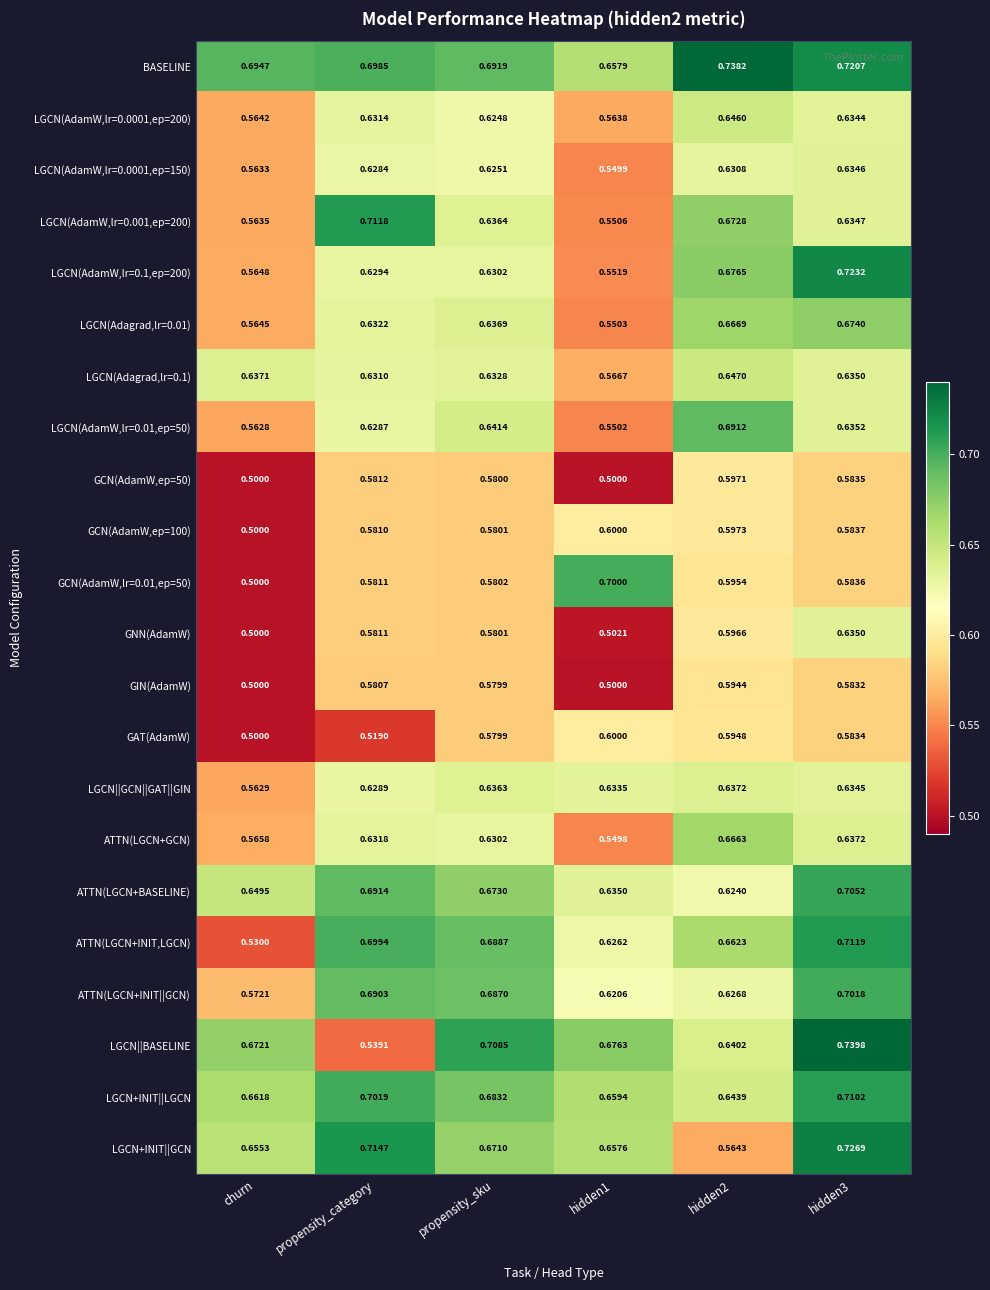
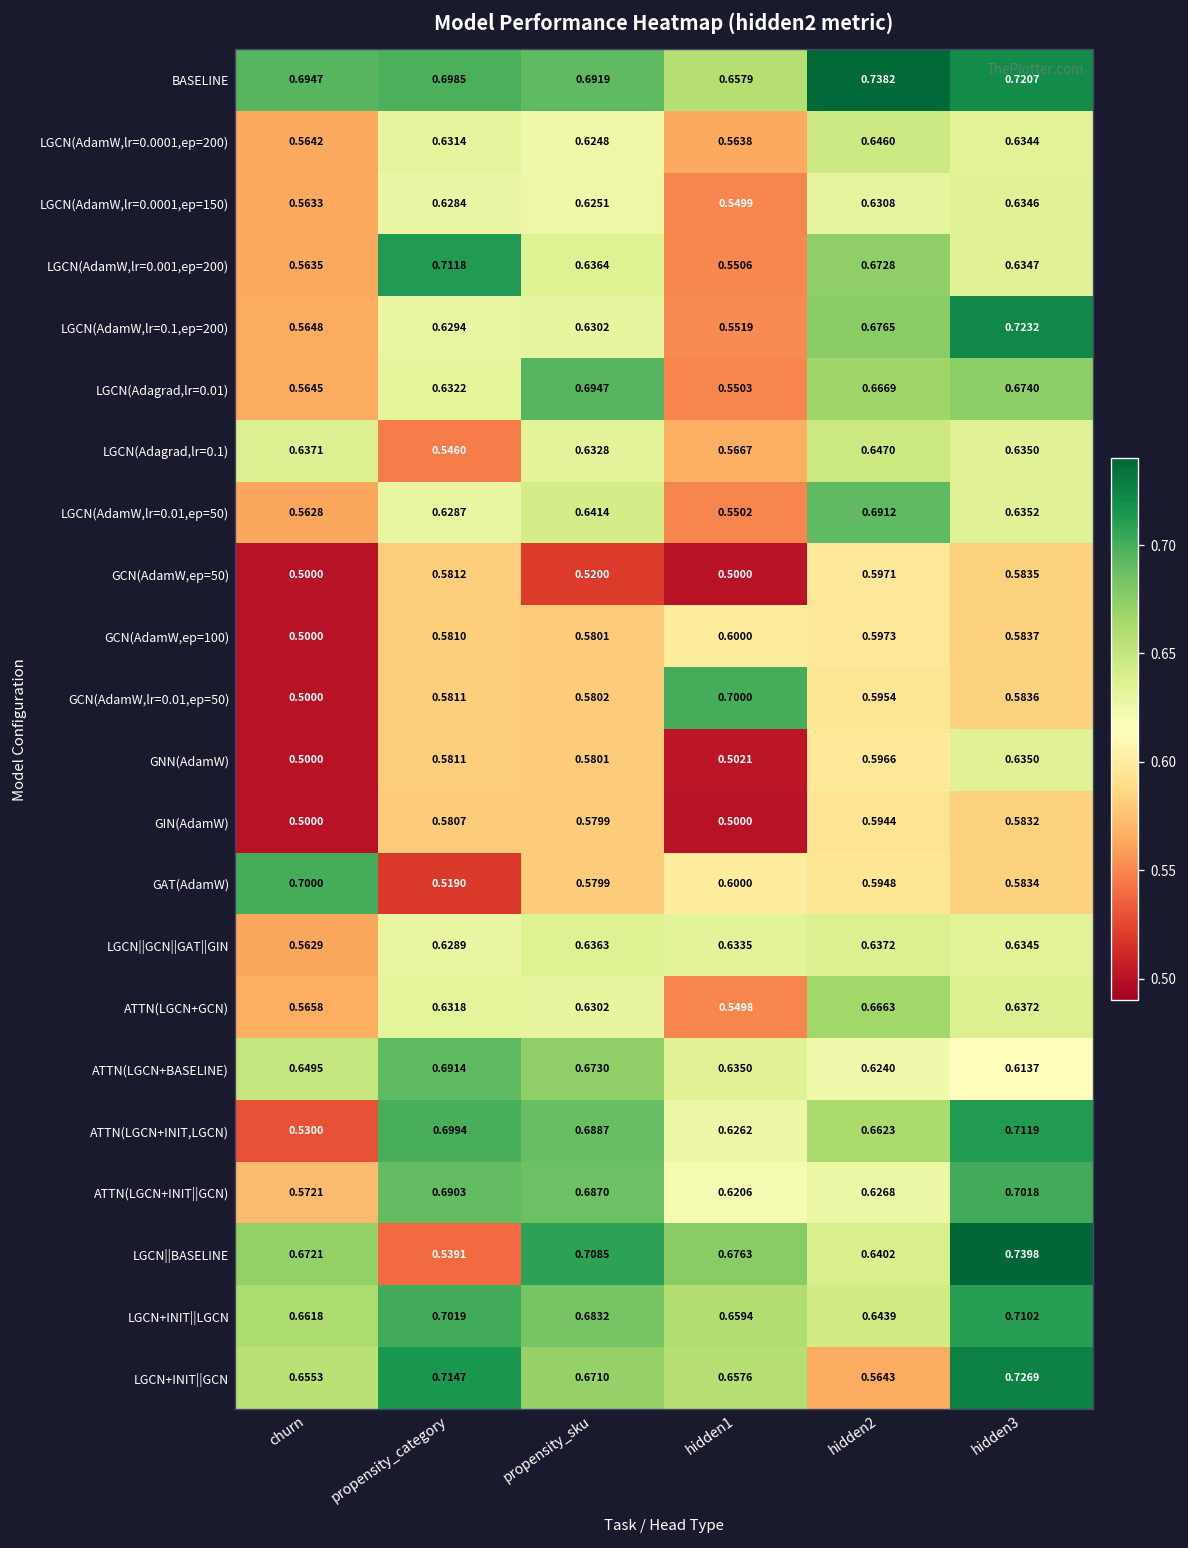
LGCN(Adagrad,lr=0.01), propensity_sku: 0.6369 -> 0.6947
LGCN(Adagrad,lr=0.1), propensity_category: 0.6310 -> 0.5460
GCN(AdamW,ep=50), propensity_sku: 0.5800 -> 0.5200
GAT(AdamW), churn: 0.5000 -> 0.7000
ATTN(LGCN+BASELINE), hidden3: 0.7052 -> 0.6137
